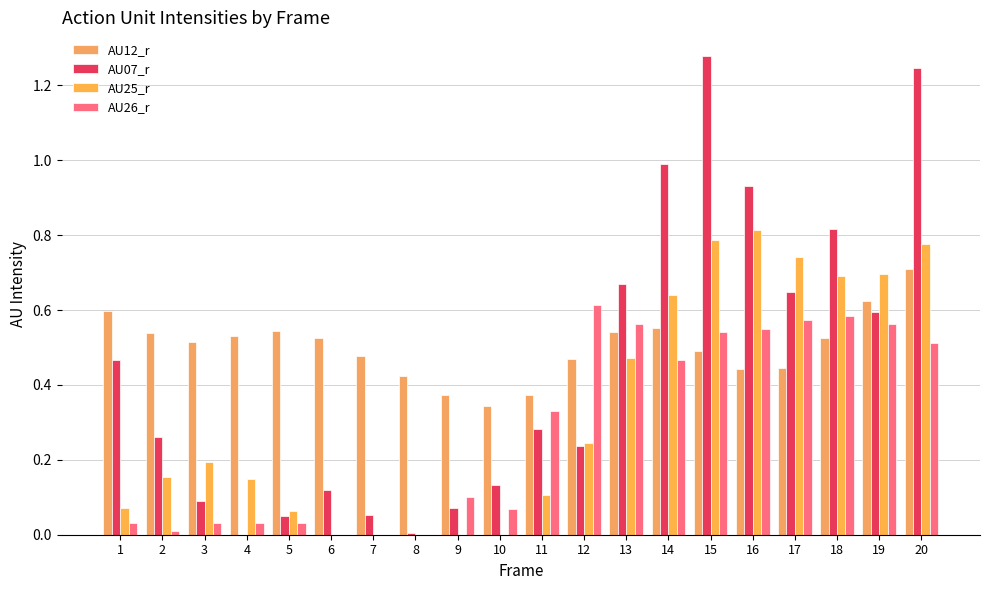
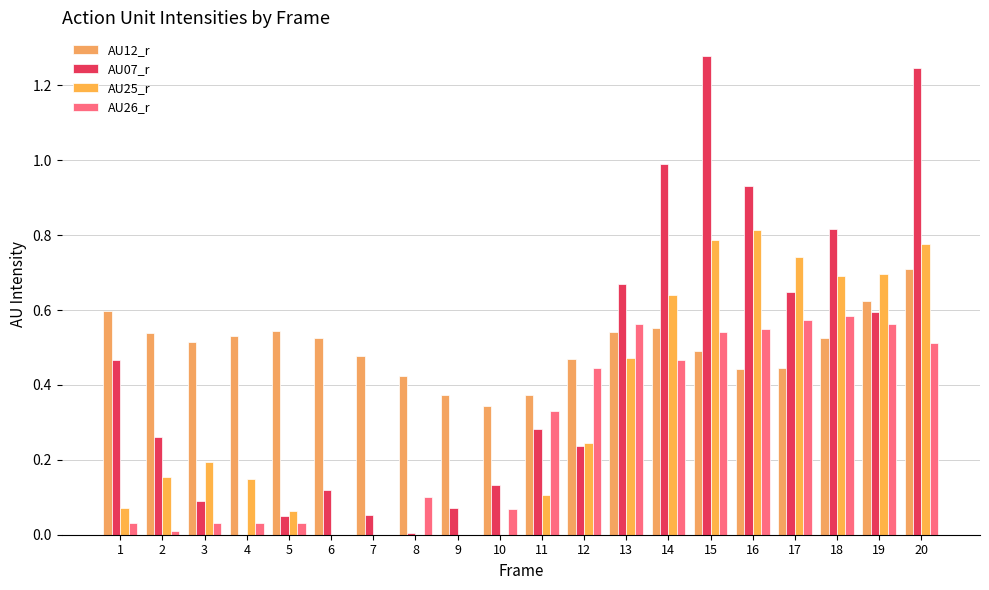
AU26_r, 8: 0.0 -> 0.1
AU26_r, 9: 0.1 -> 0.0
AU26_r, 12: 0.61 -> 0.45
